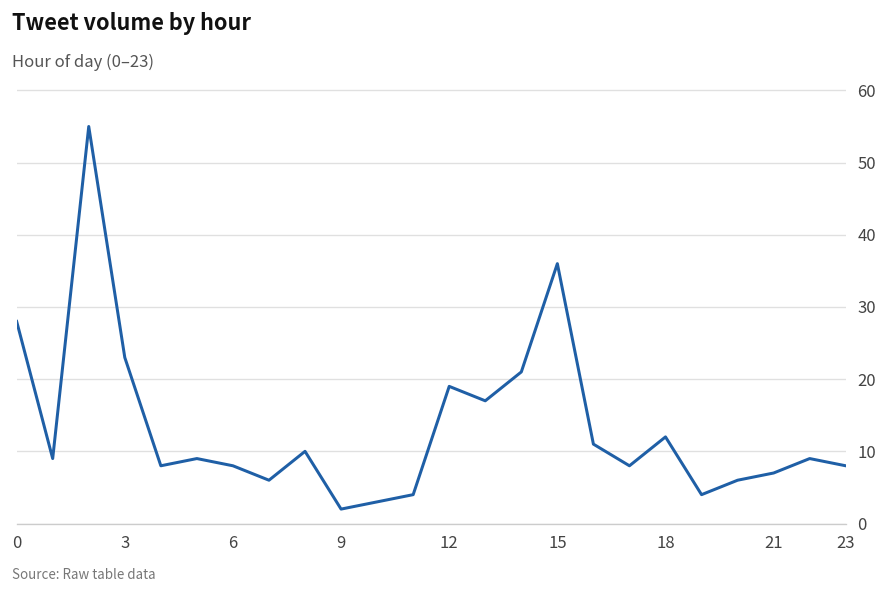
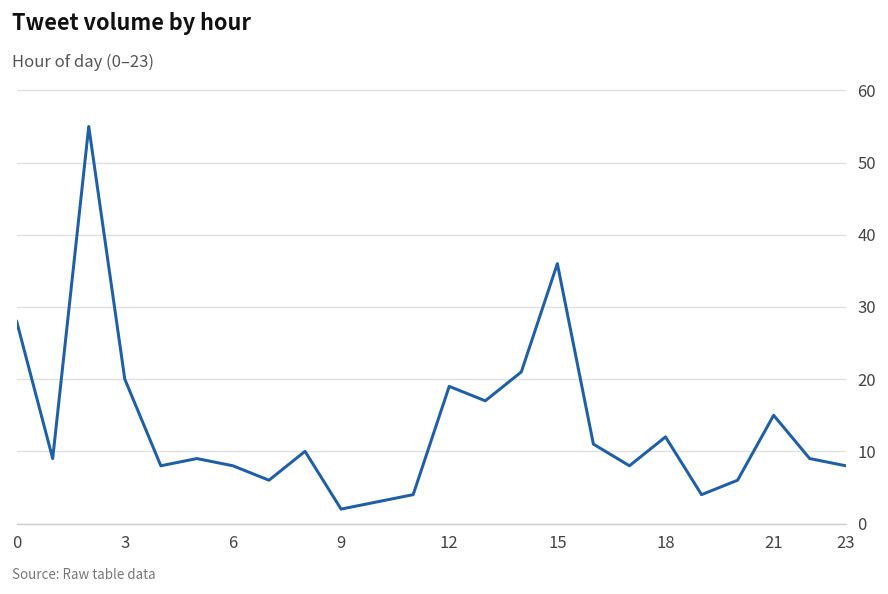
3: 23 -> 20
21: 7 -> 15
